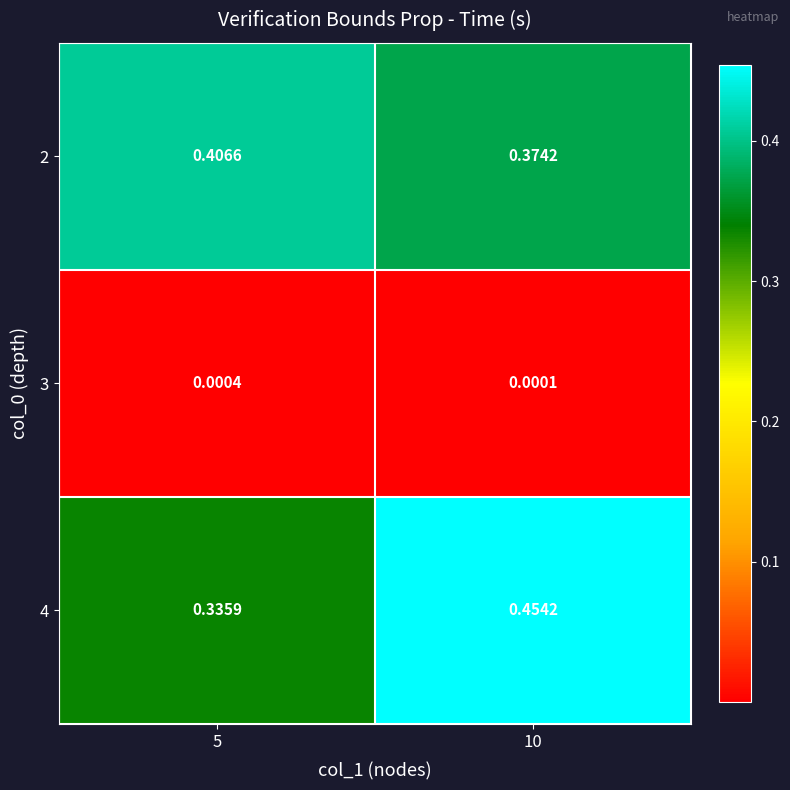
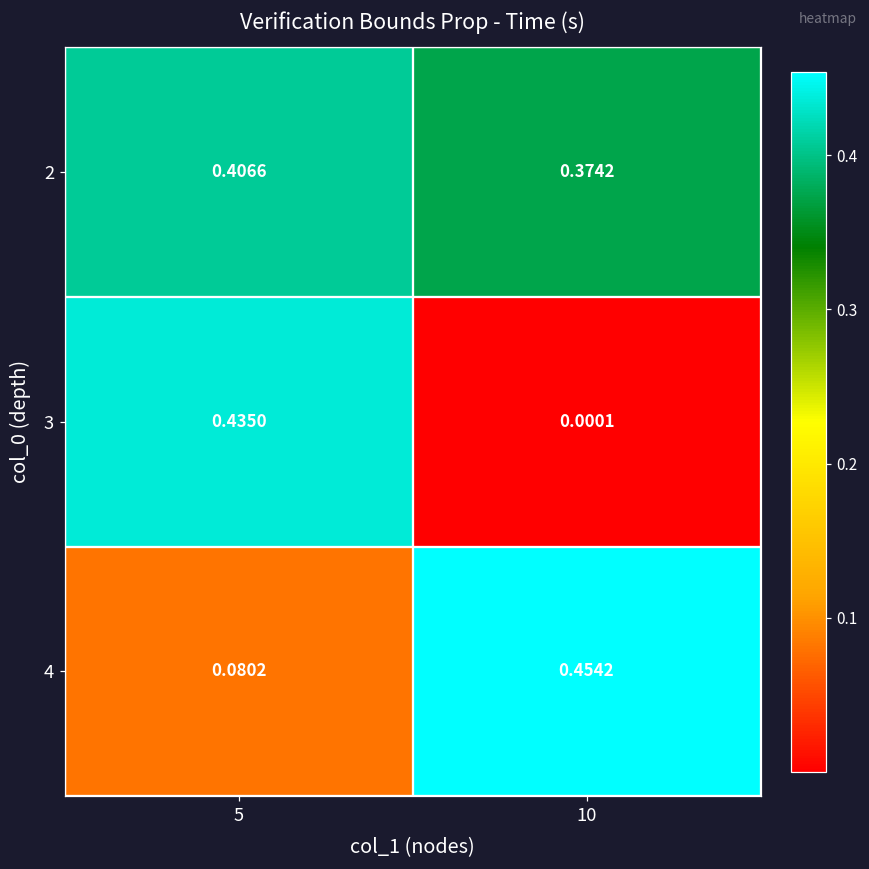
3, 5: 0.0004 -> 0.4350
4, 5: 0.3359 -> 0.0802
